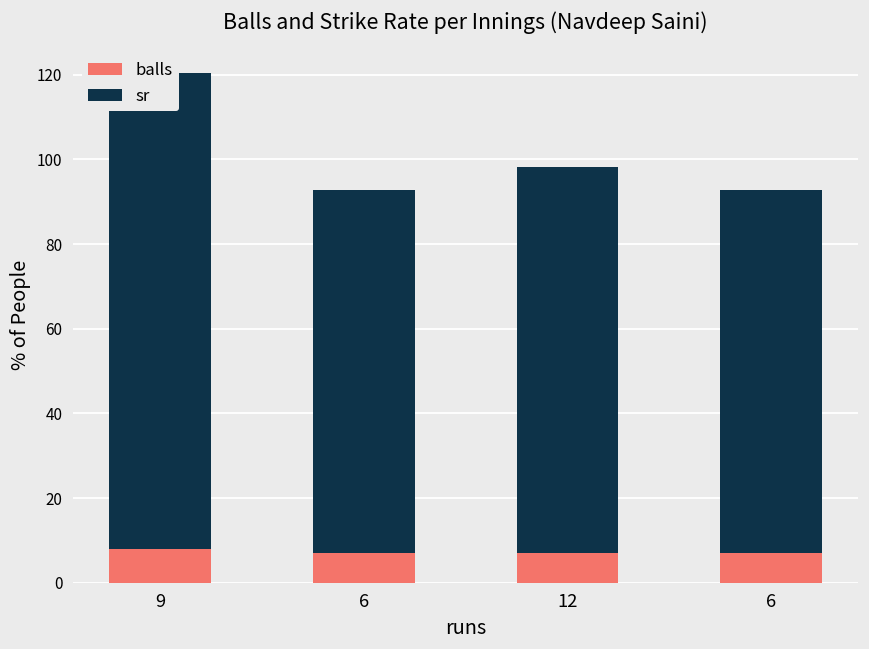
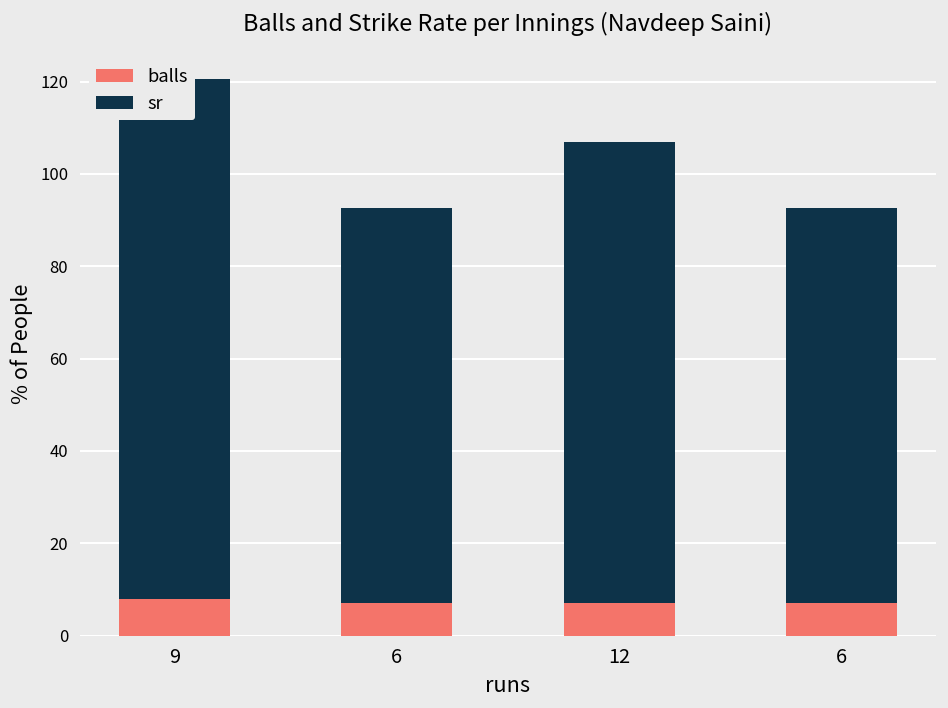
sr, 12: 91 -> 100
